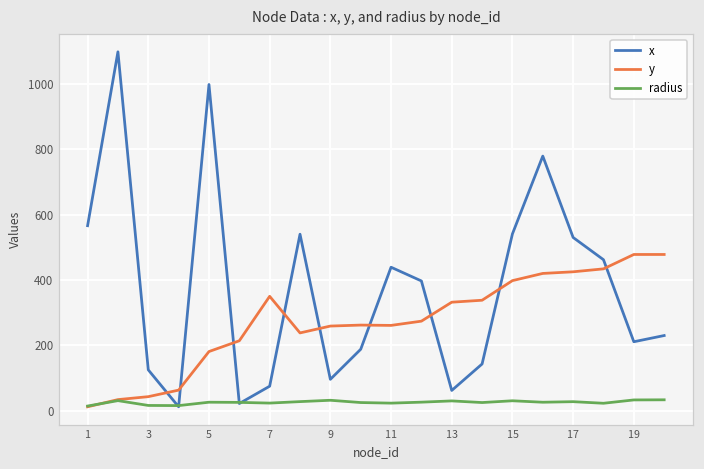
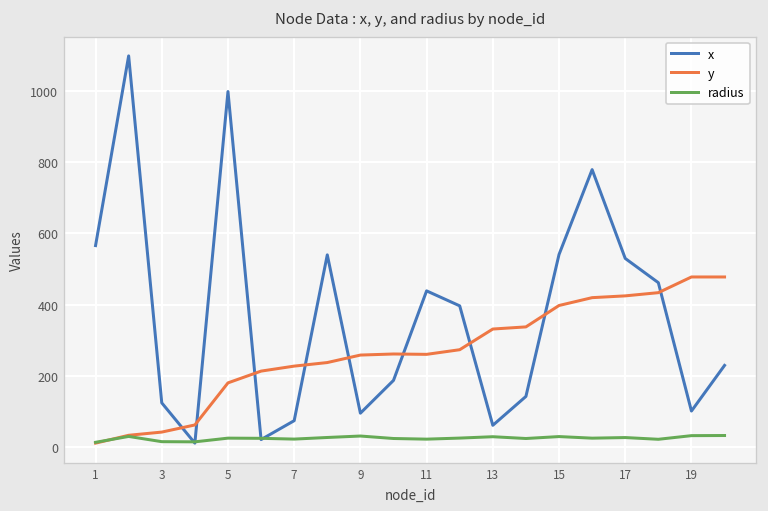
y, 7: 350 -> 230
x, 19: 210 -> 100
